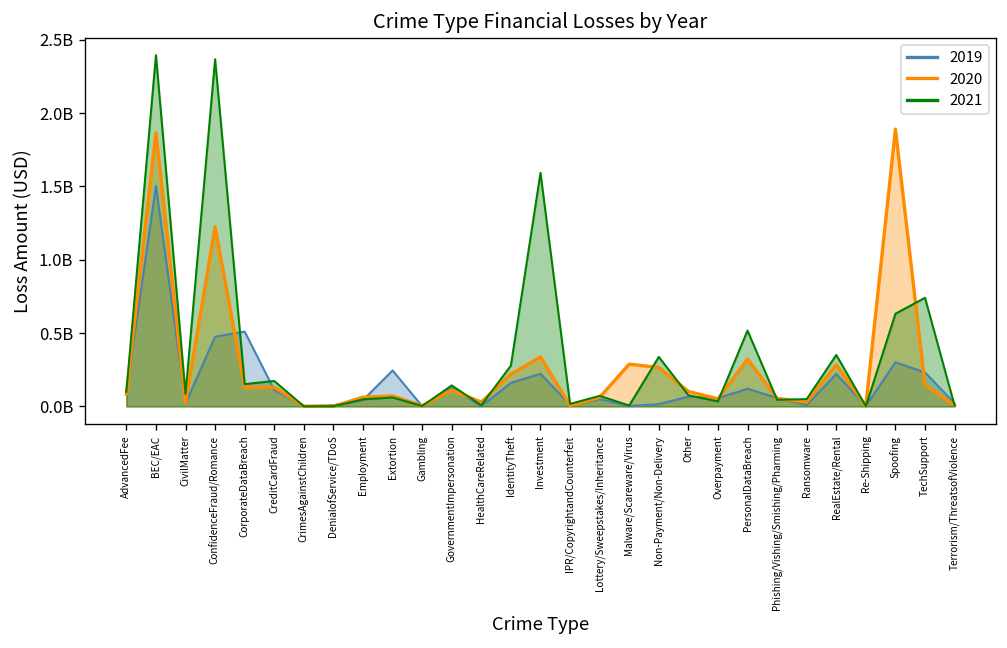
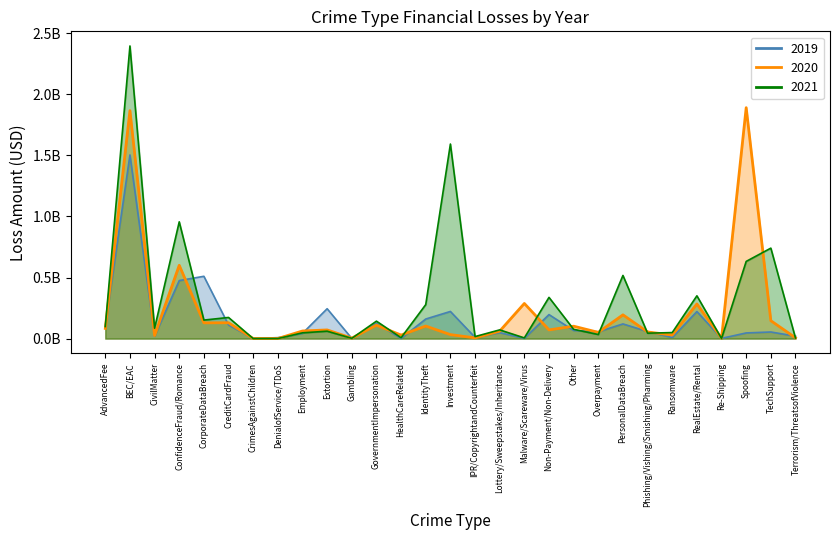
2020, ConfidenceFraud/Romance: 1220000000 -> 600000000
2021, ConfidenceFraud/Romance: 2370000000 -> 960000000
2020, IdentityTheft: 220000000 -> 100000000
2020, Investment: 340000000 -> 30000000
2019, Non-Payment/Non-Delivery: 10000000 -> 200000000
2020, Non-Payment/Non-Delivery: 270000000 -> 70000000
2020, PersonalDataBreach: 320000000 -> 190000000
2019, Spoofing: 300000000 -> 50000000
2019, TechSupport: 230000000 -> 50000000
